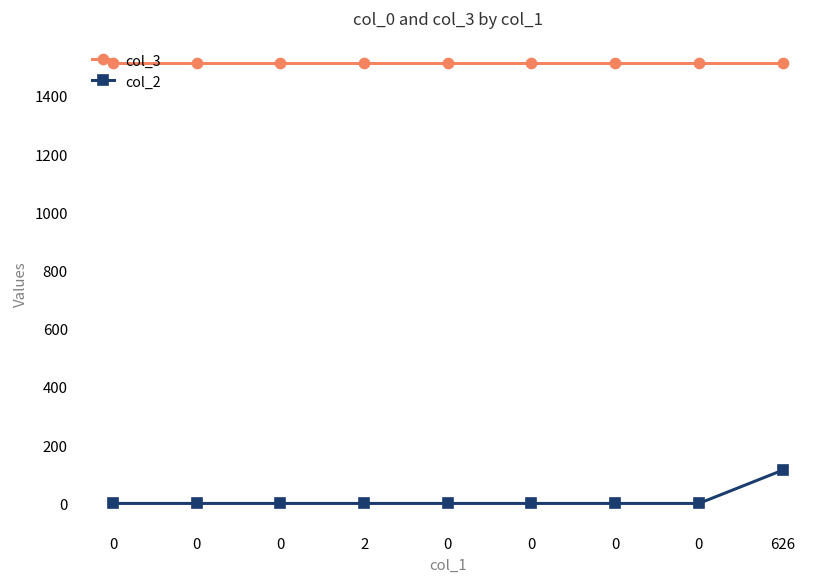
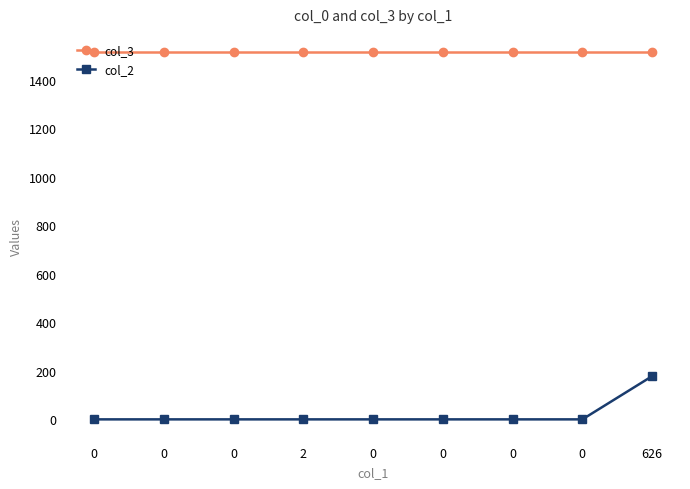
col_2, 626: 110 -> 180
